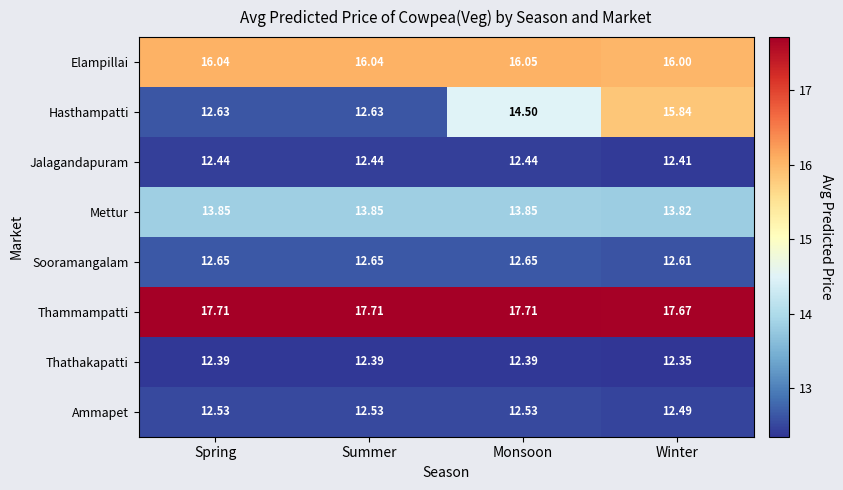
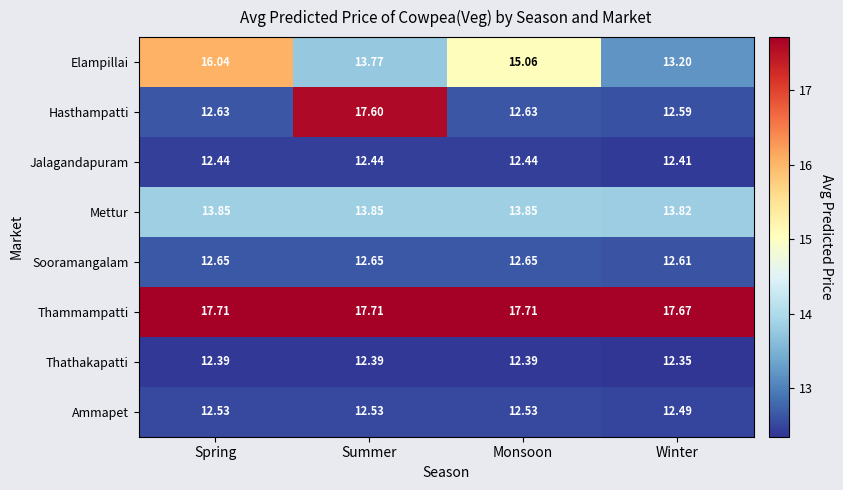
Elampillai, Summer: 16.04 -> 13.77
Elampillai, Monsoon: 16.05 -> 15.06
Elampillai, Winter: 16.00 -> 13.20
Hasthampatti, Summer: 12.63 -> 17.60
Hasthampatti, Monsoon: 14.50 -> 12.63
Hasthampatti, Winter: 15.84 -> 12.59
